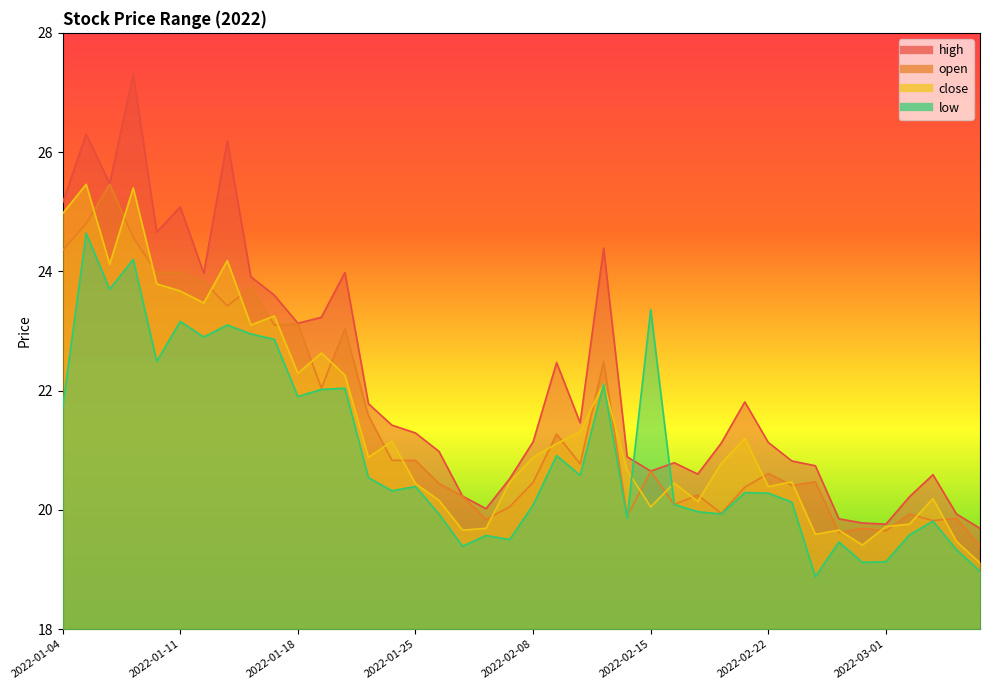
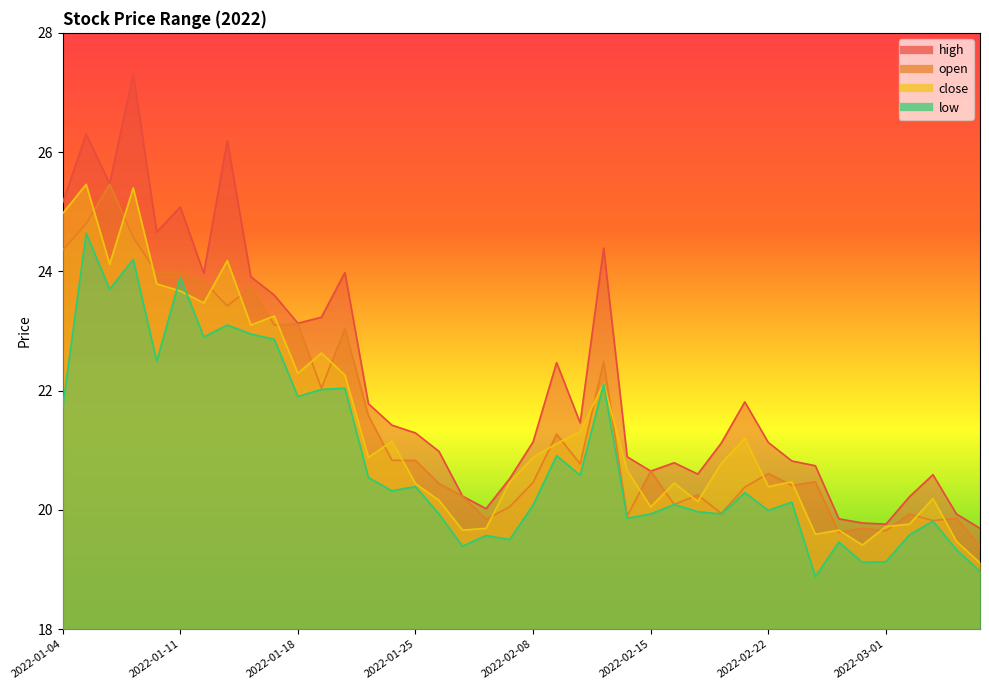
low, 2022-01-11: 23.2 -> 23.9
low, 2022-02-15: 23.4 -> 19.9
low, 2022-02-22: 20.3 -> 20.0
